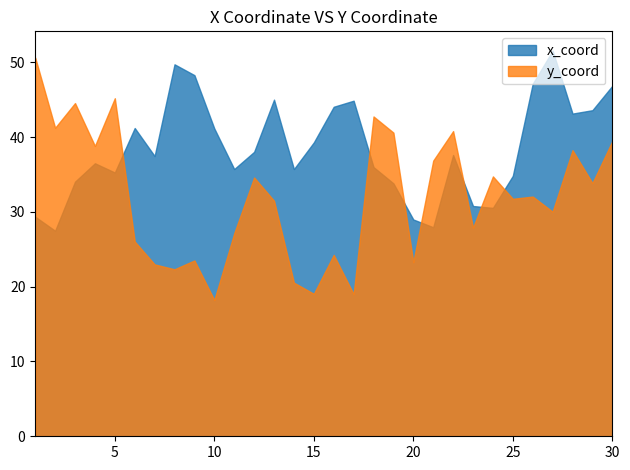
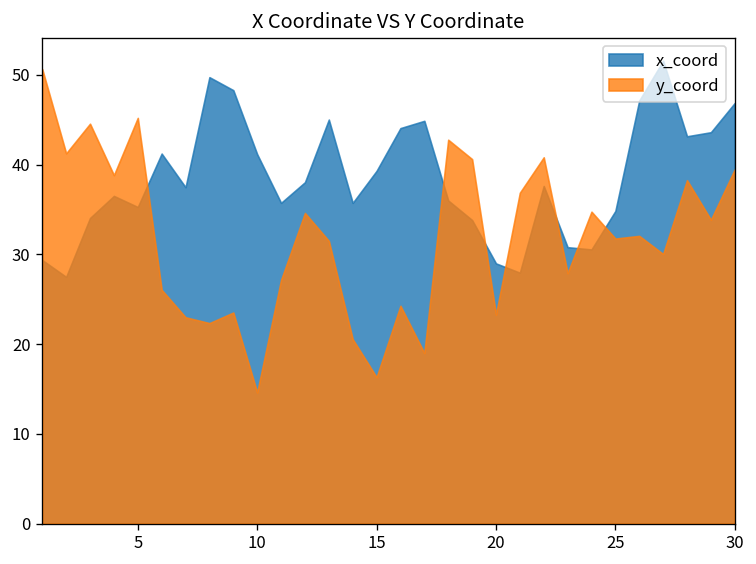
y_coord, 10: 18 -> 15
y_coord, 15: 19 -> 16
